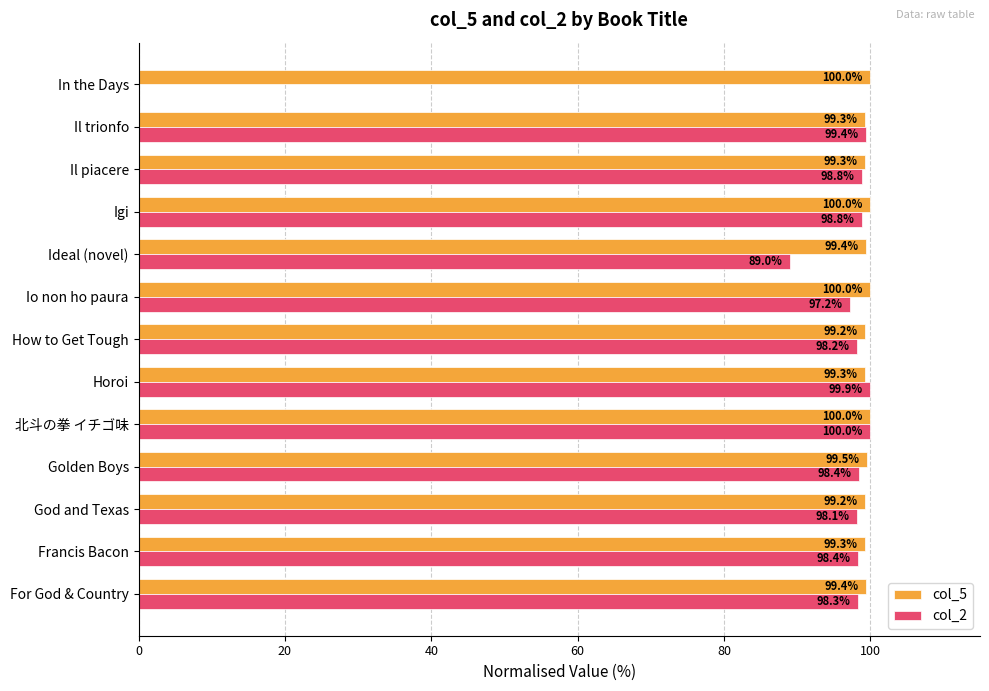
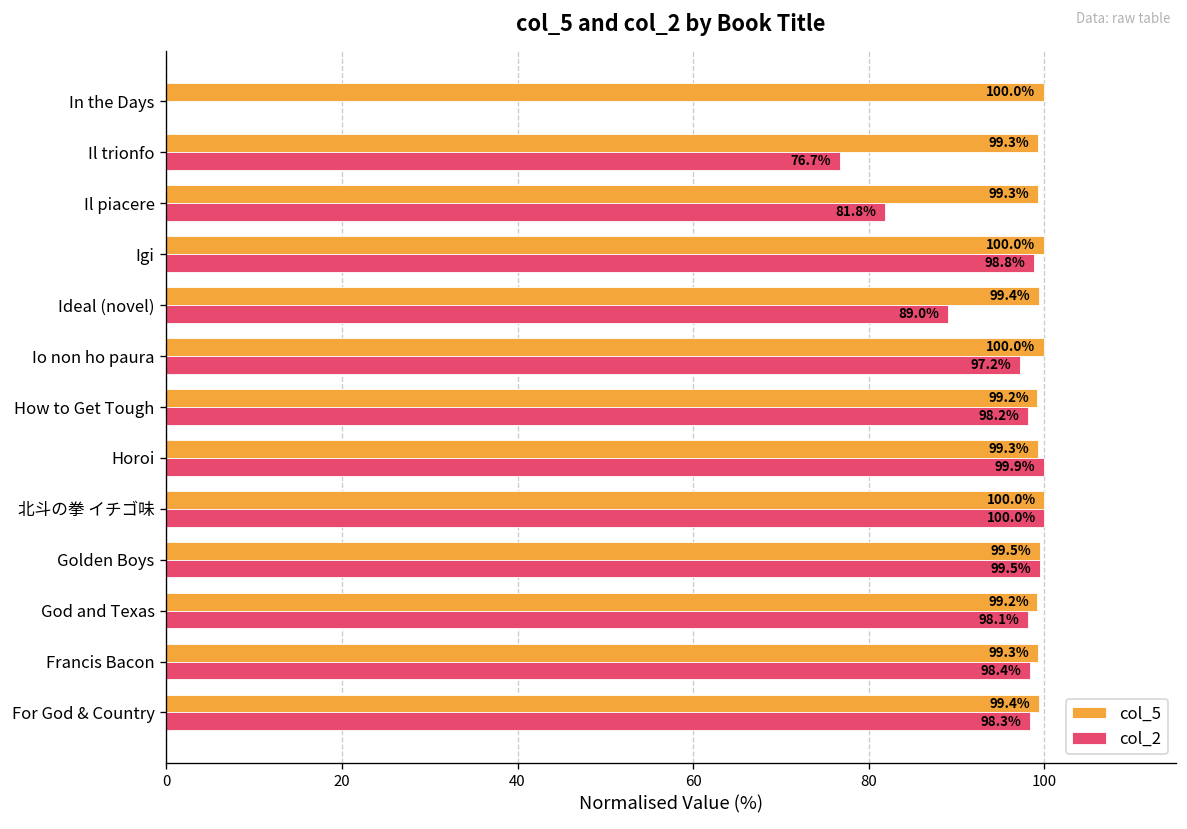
col_2, Il trionfo: 99.4% -> 76.7%
col_2, Il piacere: 98.8% -> 81.8%
col_2, Golden Boys: 98.4% -> 99.5%
